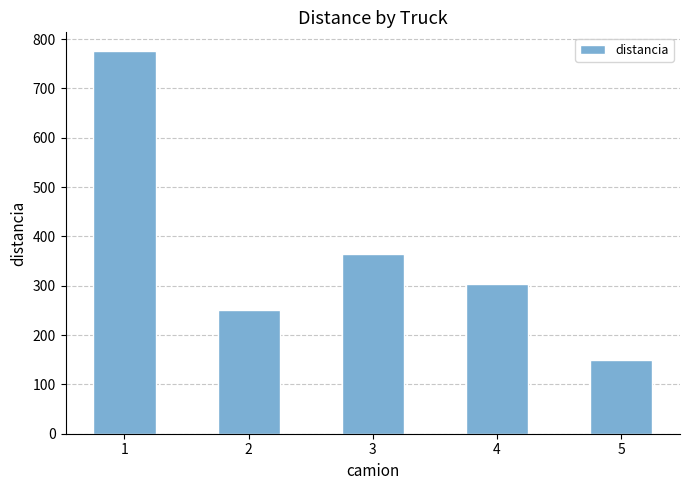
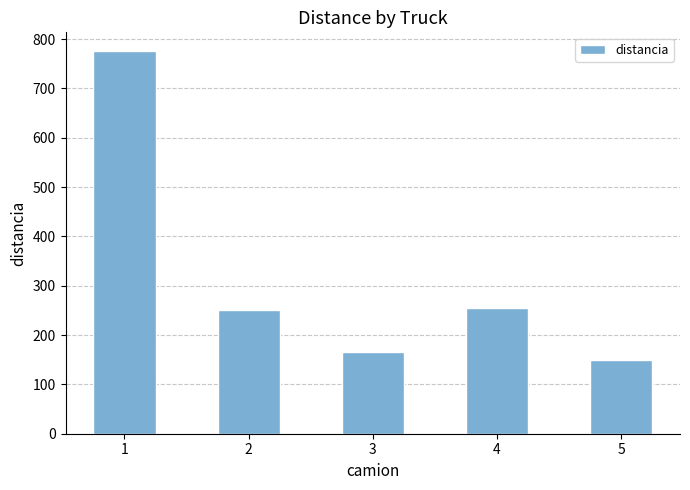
3: 360 -> 160
4: 300 -> 250
